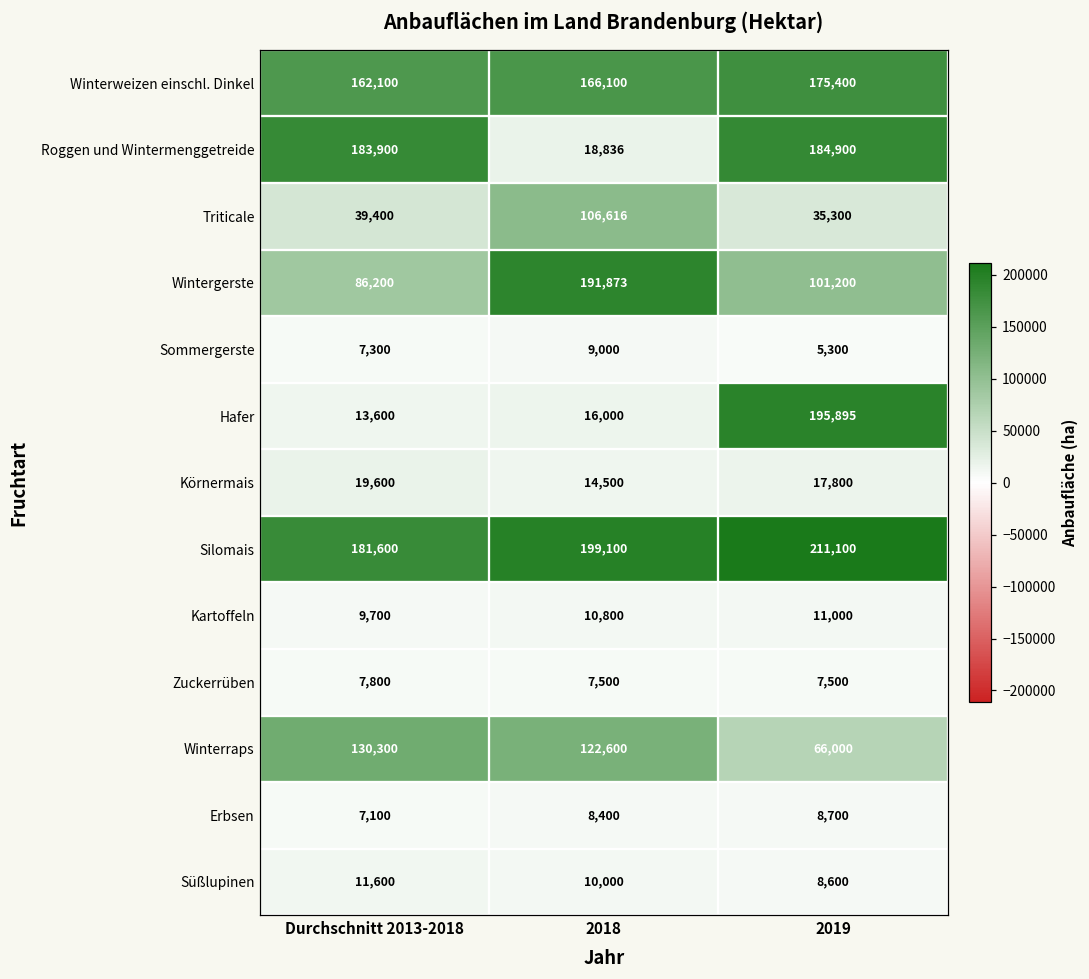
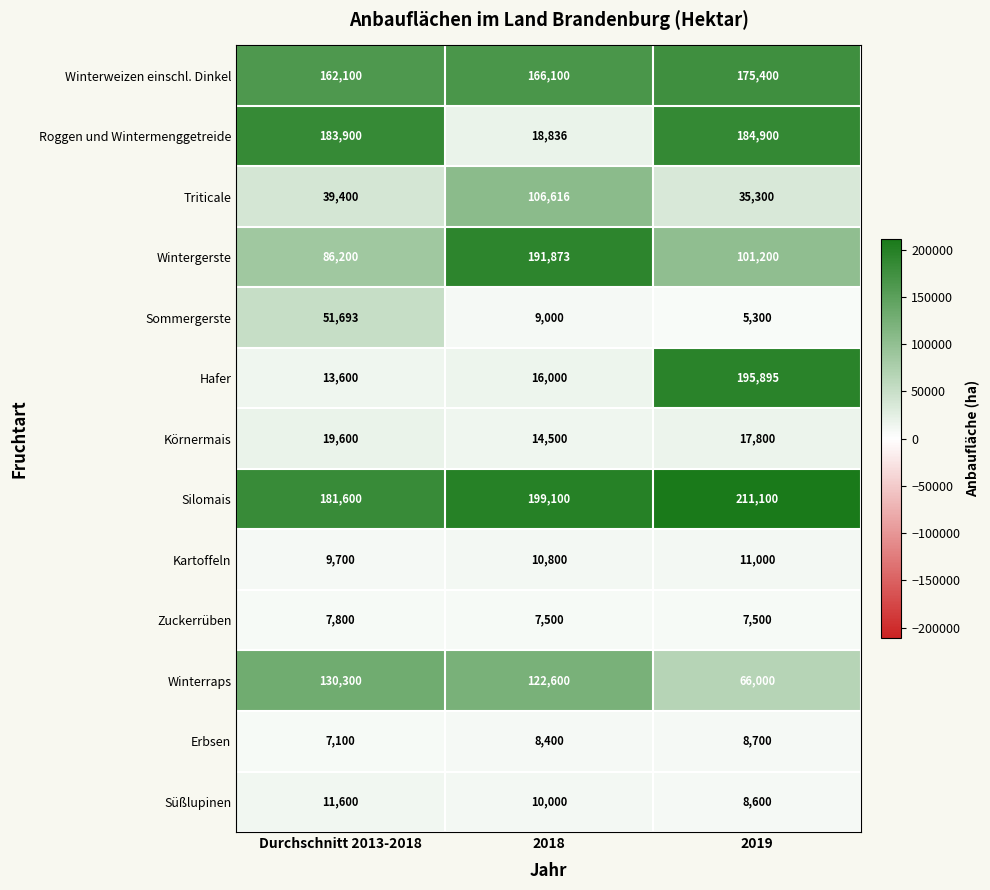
Sommergerste, Durchschnitt 2013-2018: 7,300 -> 51,693
